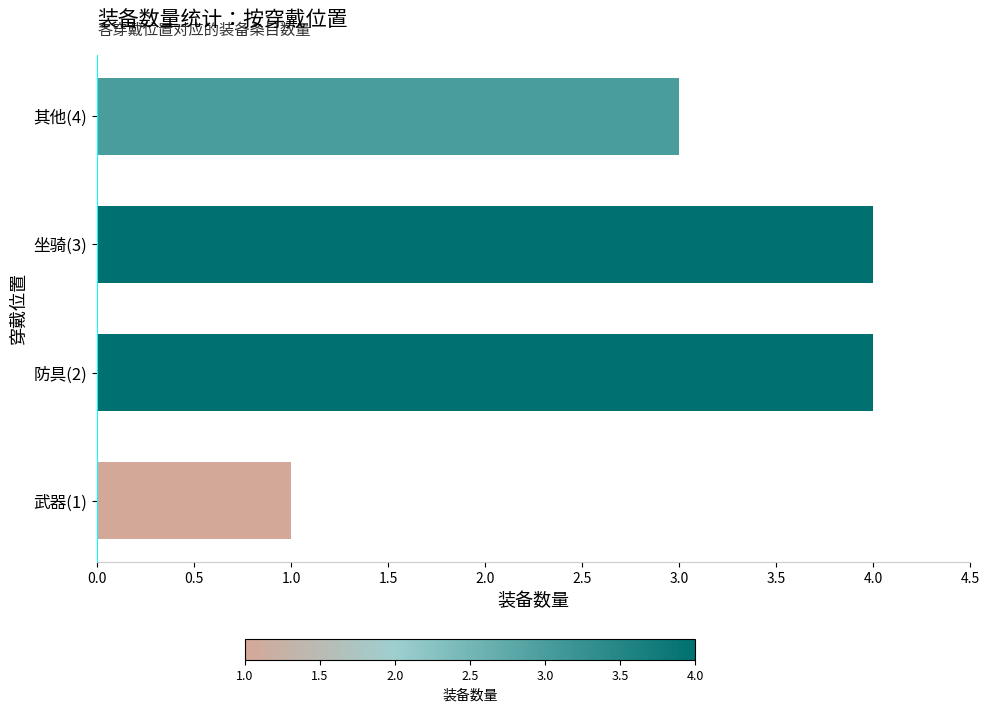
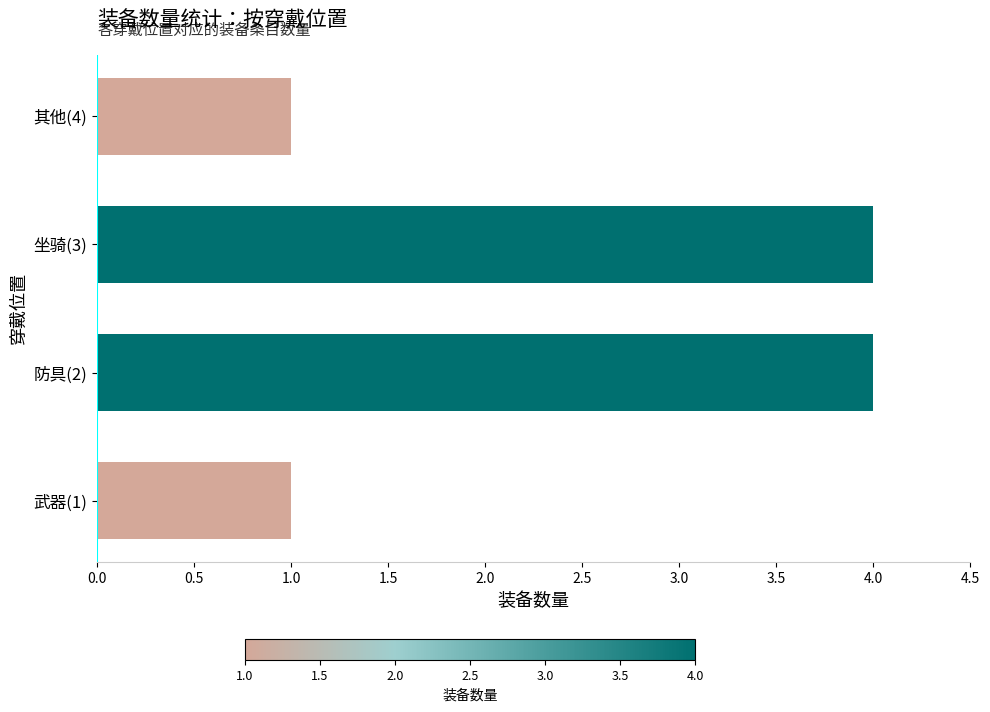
其他(4): 3 -> 1
